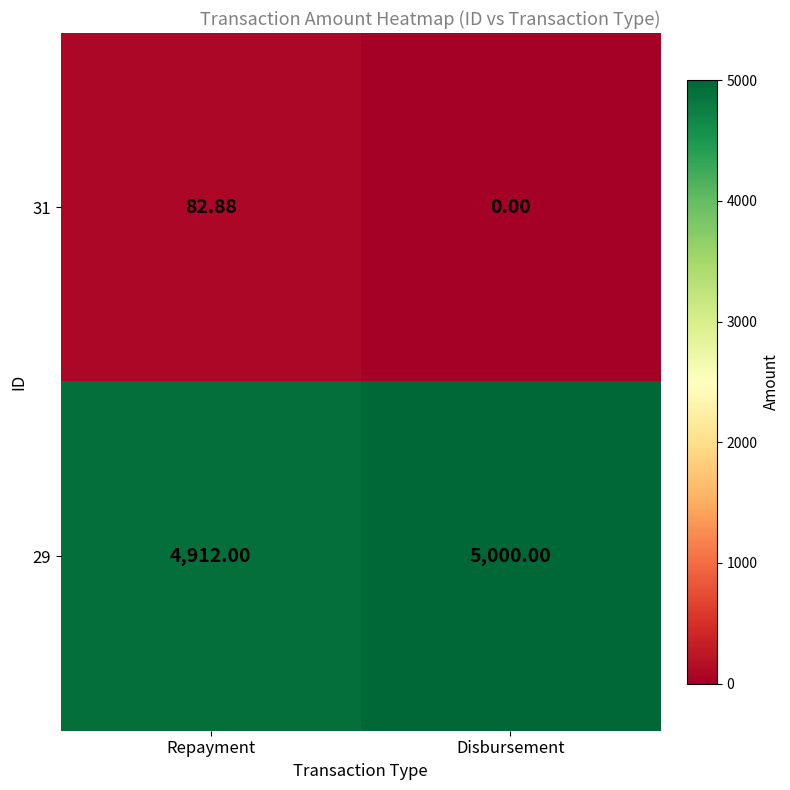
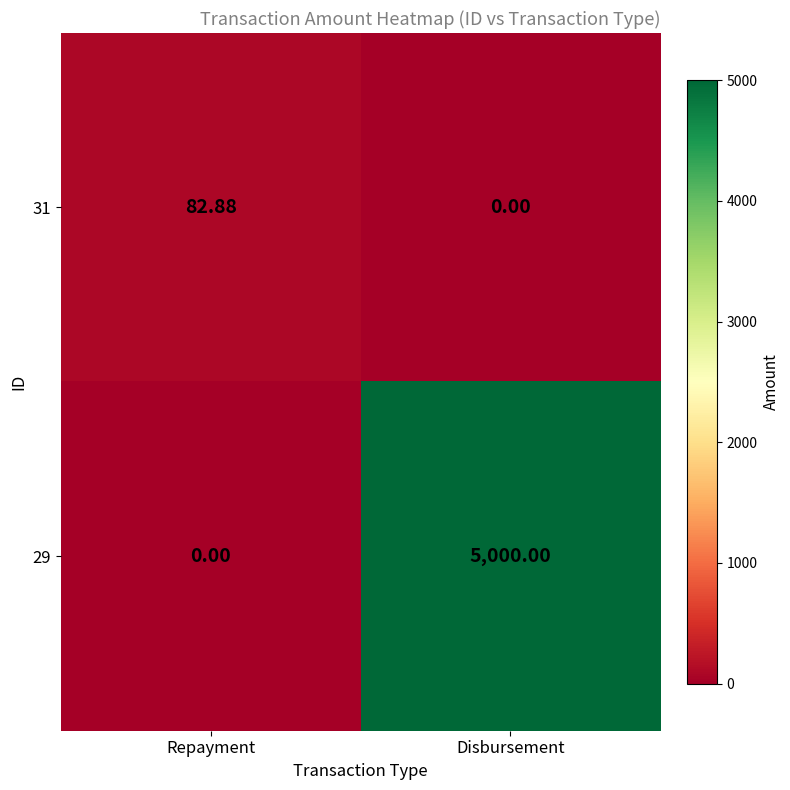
29, Repayment: 4,912.00 -> 0.00
